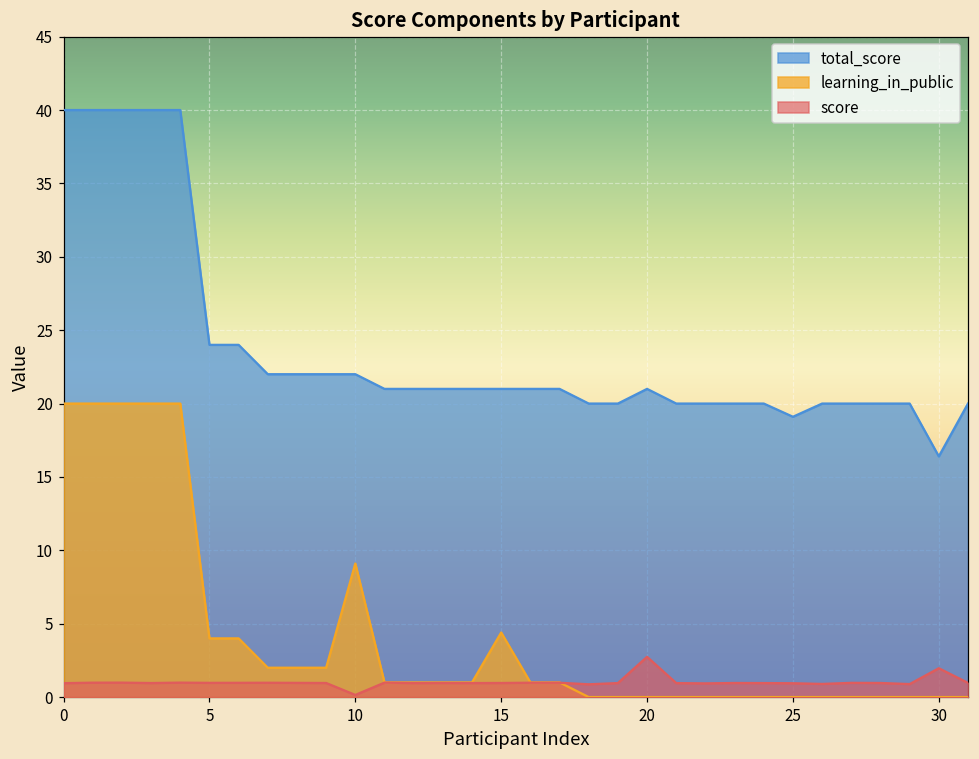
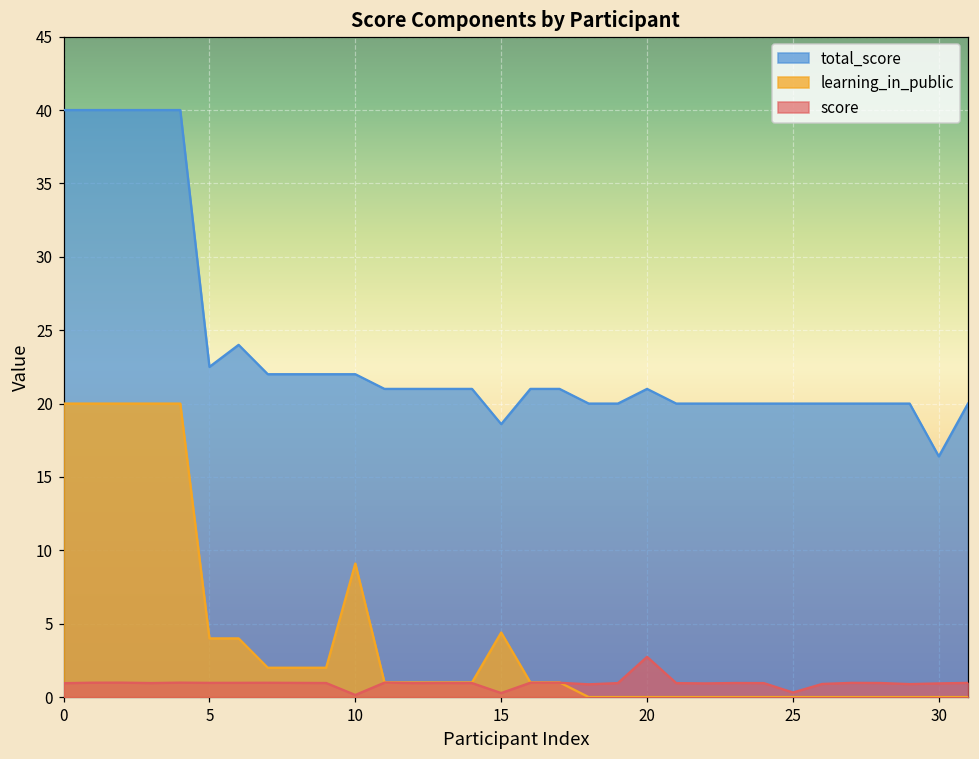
total_score, 5: 24.0 -> 22.5
total_score, 15: 21.0 -> 18.6
score, 15: 1.0 -> 0.3
total_score, 25: 19.1 -> 20.0
score, 25: 0.9 -> 0.3
score, 30: 2.0 -> 0.9
